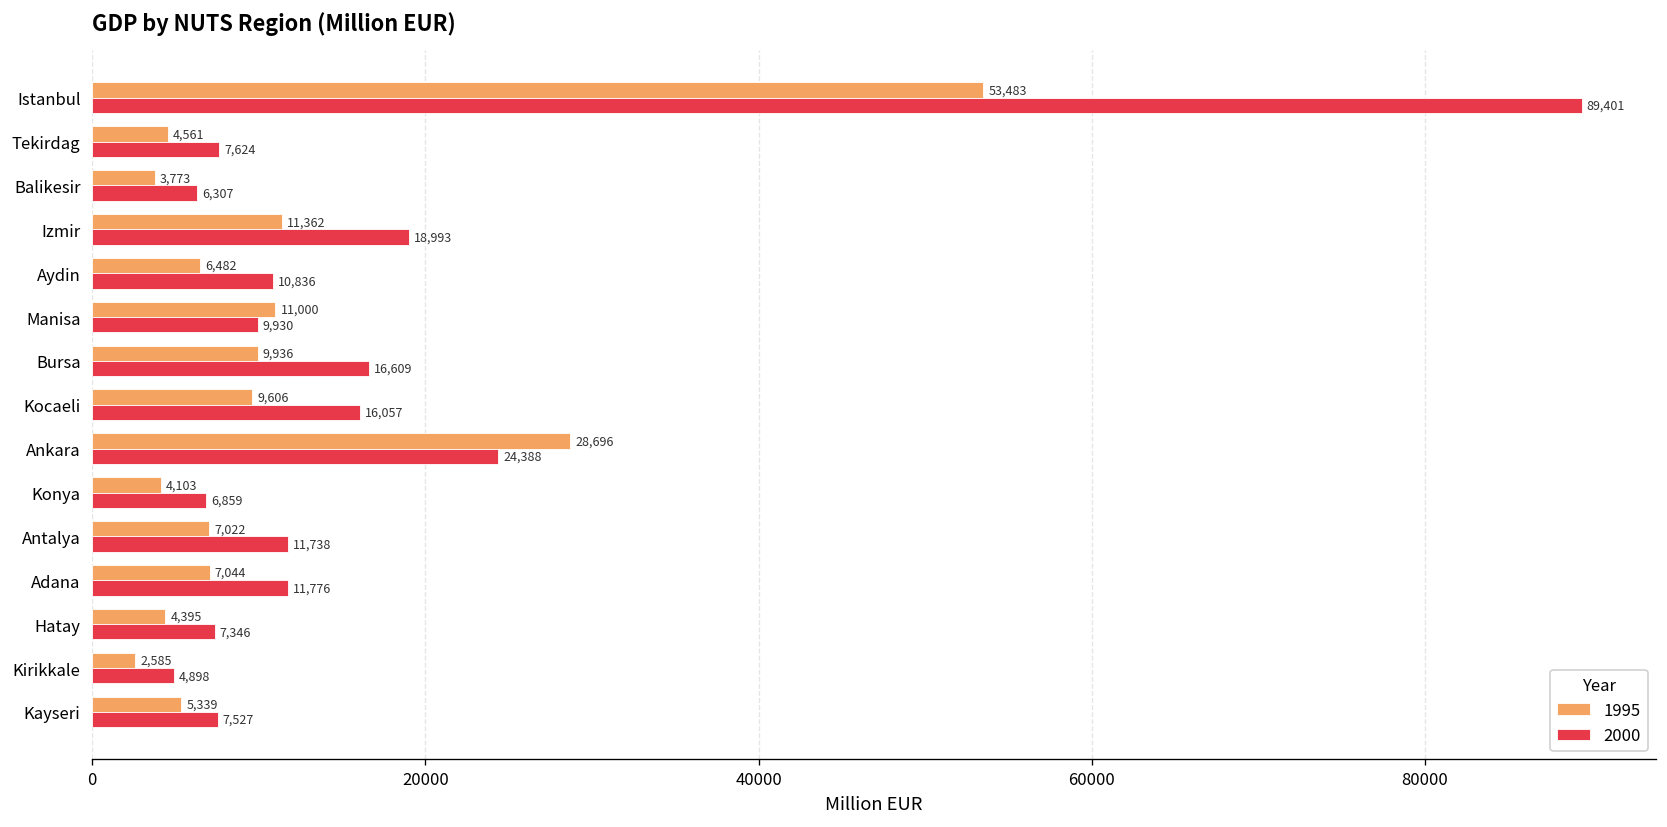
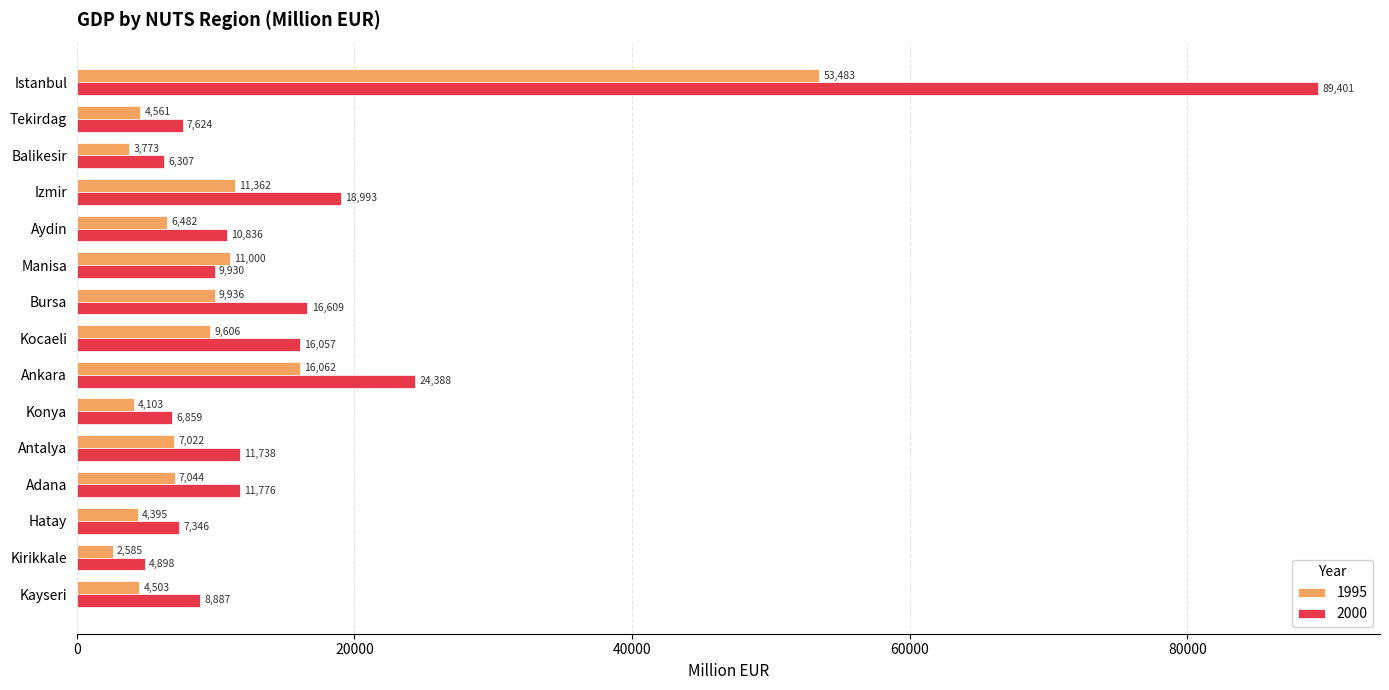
1995, Ankara: 28,696 -> 16,062
1995, Kayseri: 5,339 -> 4,503
2000, Kayseri: 7,527 -> 8,887
